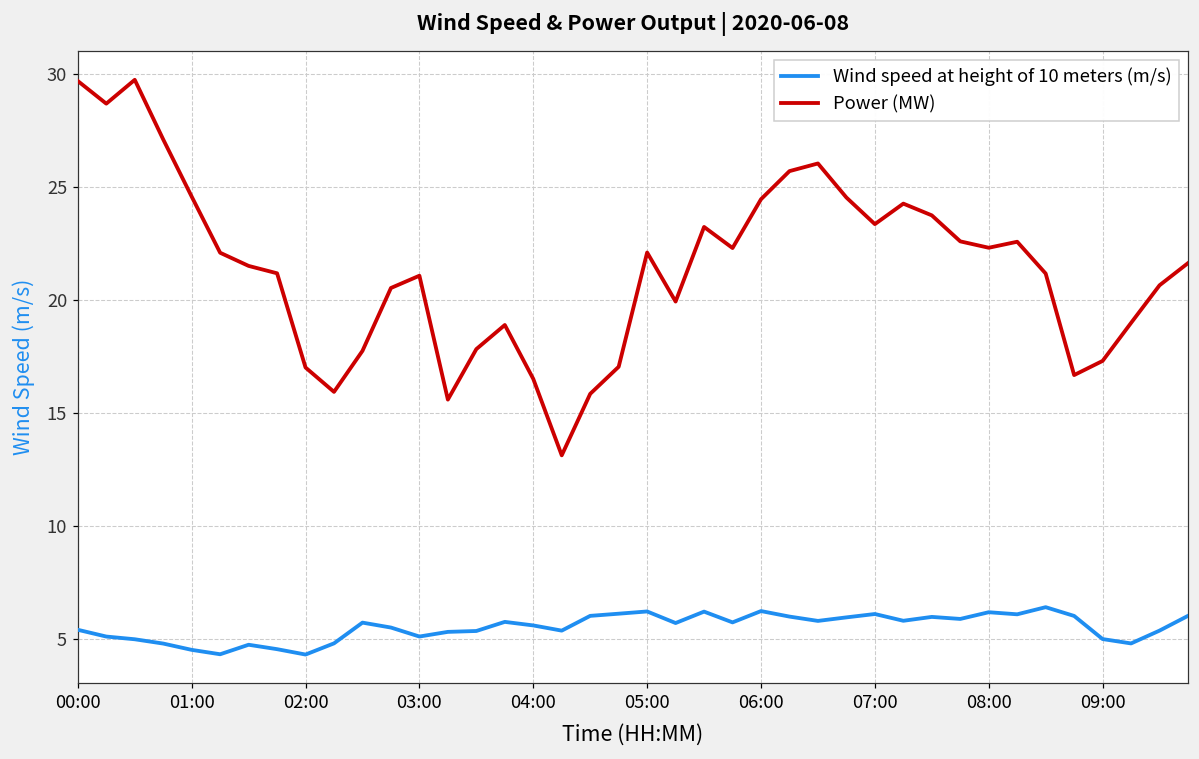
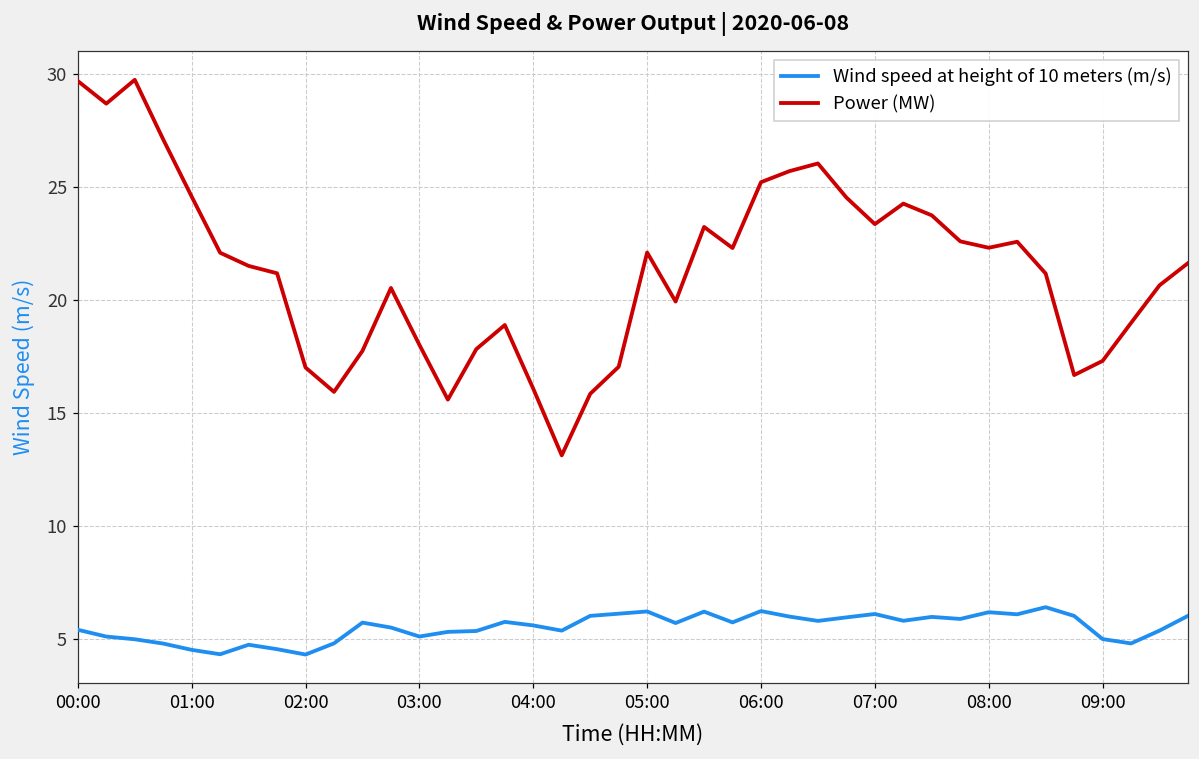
Power (MW), 03:00: 21.1 -> 18.0
Power (MW), 04:00: 16.5 -> 16.1
Power (MW), 06:00: 24.5 -> 25.2
